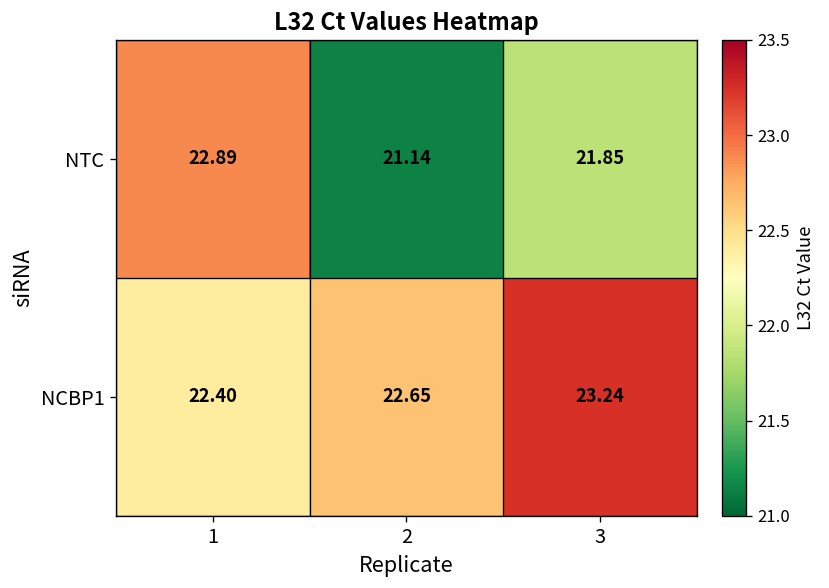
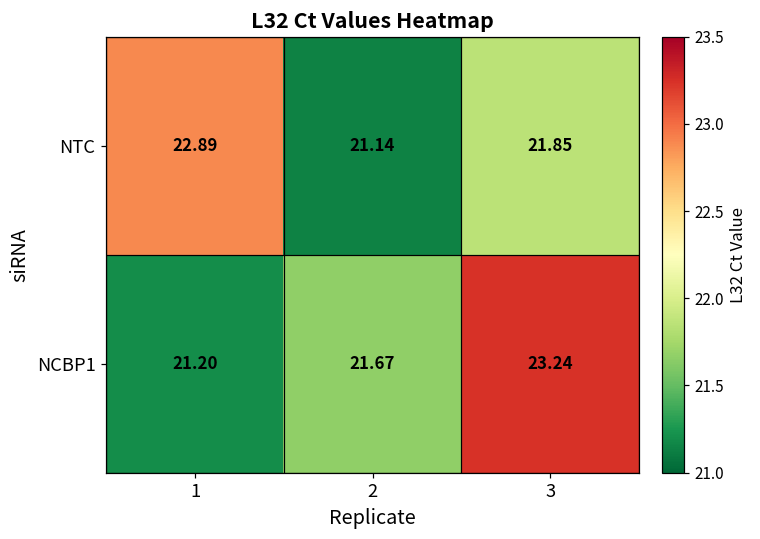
NCBP1, 1: 22.40 -> 21.20
NCBP1, 2: 22.65 -> 21.67
